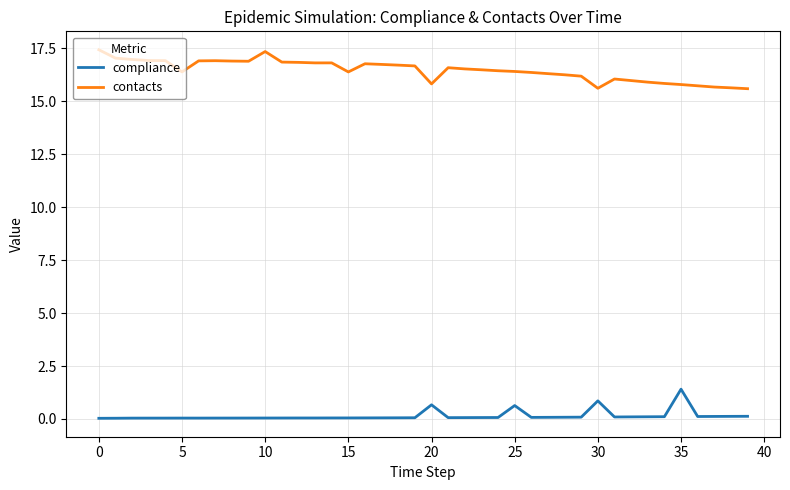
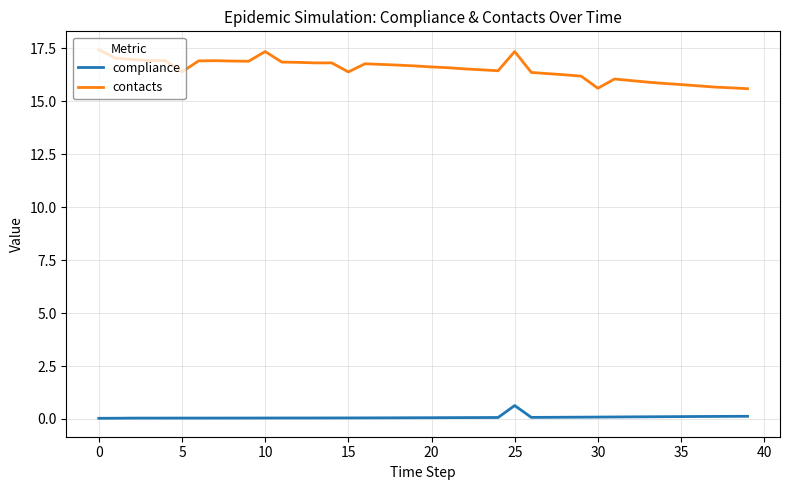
compliance, 20: 0.7 -> 0.1
contacts, 20: 15.8 -> 16.6
contacts, 25: 16.4 -> 17.3
compliance, 30: 0.9 -> 0.1
compliance, 35: 1.4 -> 0.1
